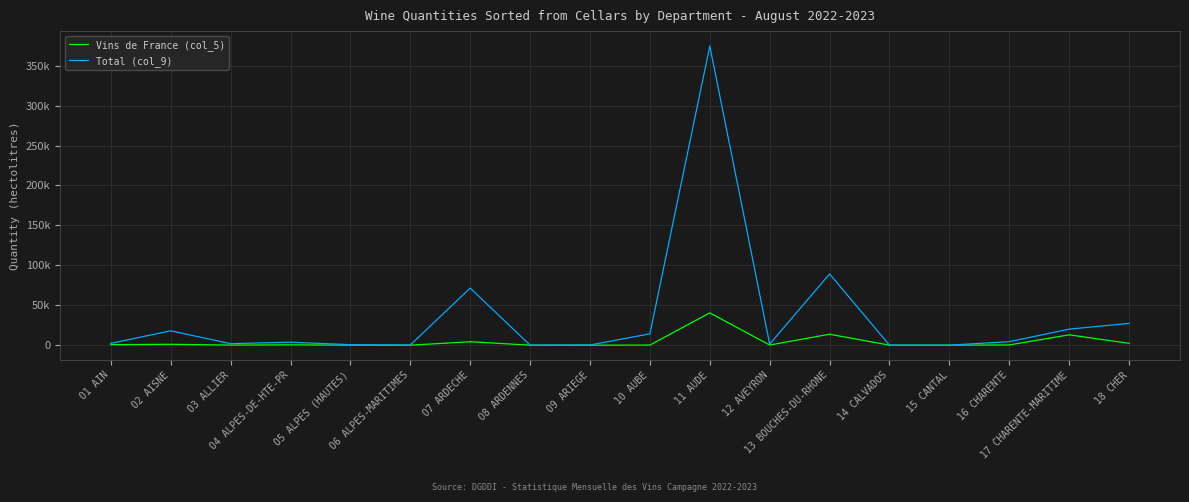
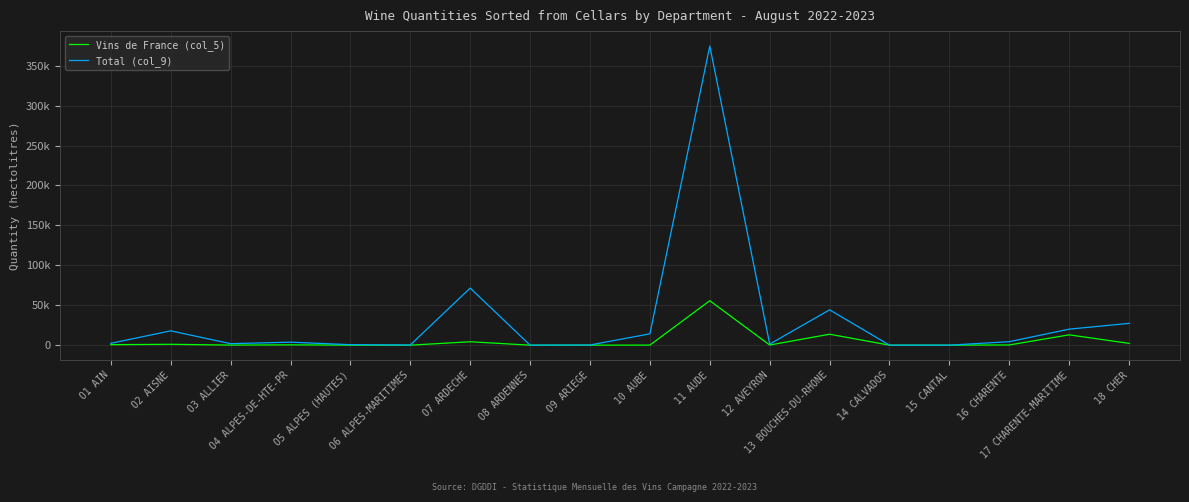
Vins de France (col_5), 11 AUDE: 40000 -> 60000
Total (col_9), 13 BOUCHES-DU-RHONE: 90000 -> 40000
